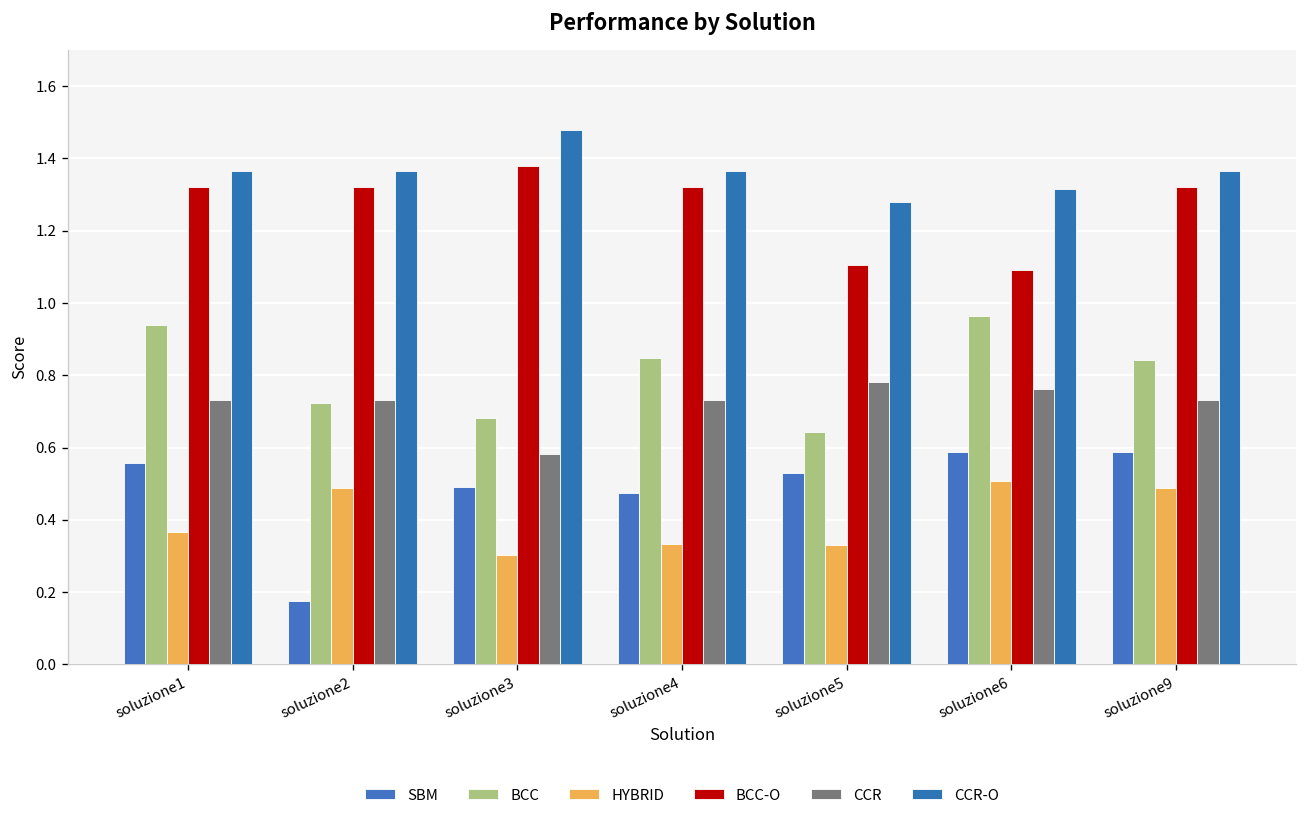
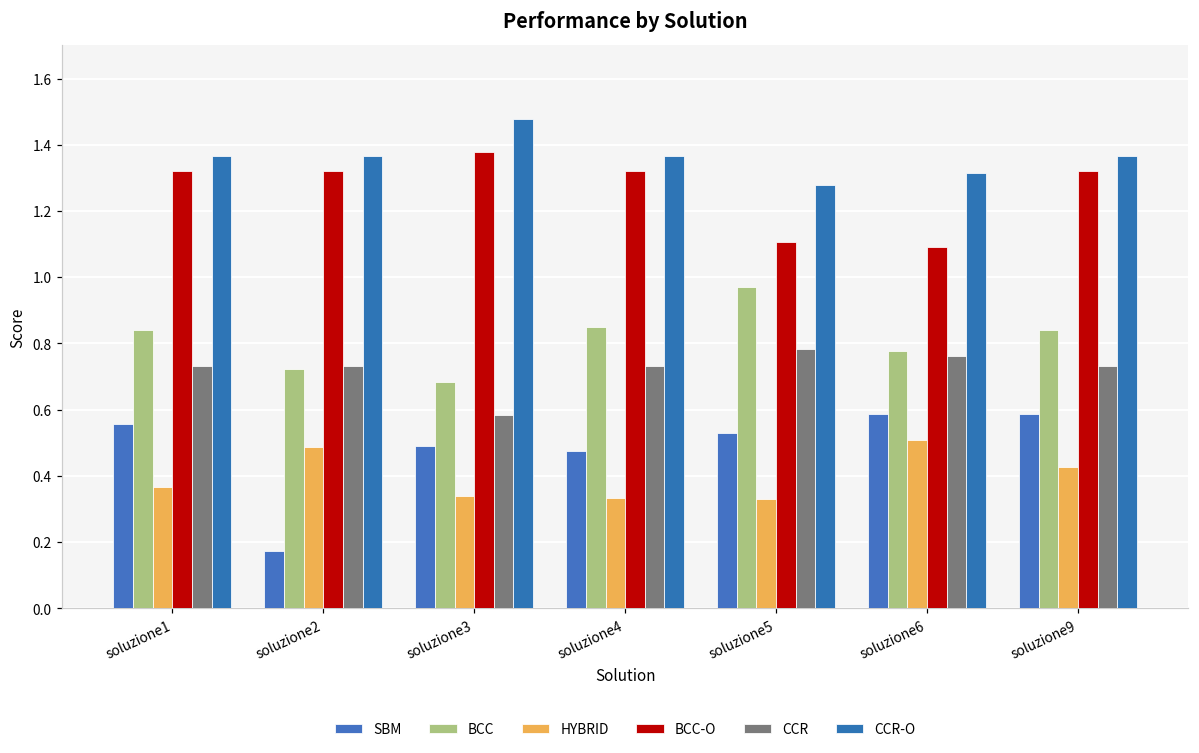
BCC, soluzione1: 0.94 -> 0.84
HYBRID, soluzione3: 0.30 -> 0.34
BCC, soluzione5: 0.64 -> 0.97
BCC, soluzione6: 0.96 -> 0.78
HYBRID, soluzione9: 0.49 -> 0.43
